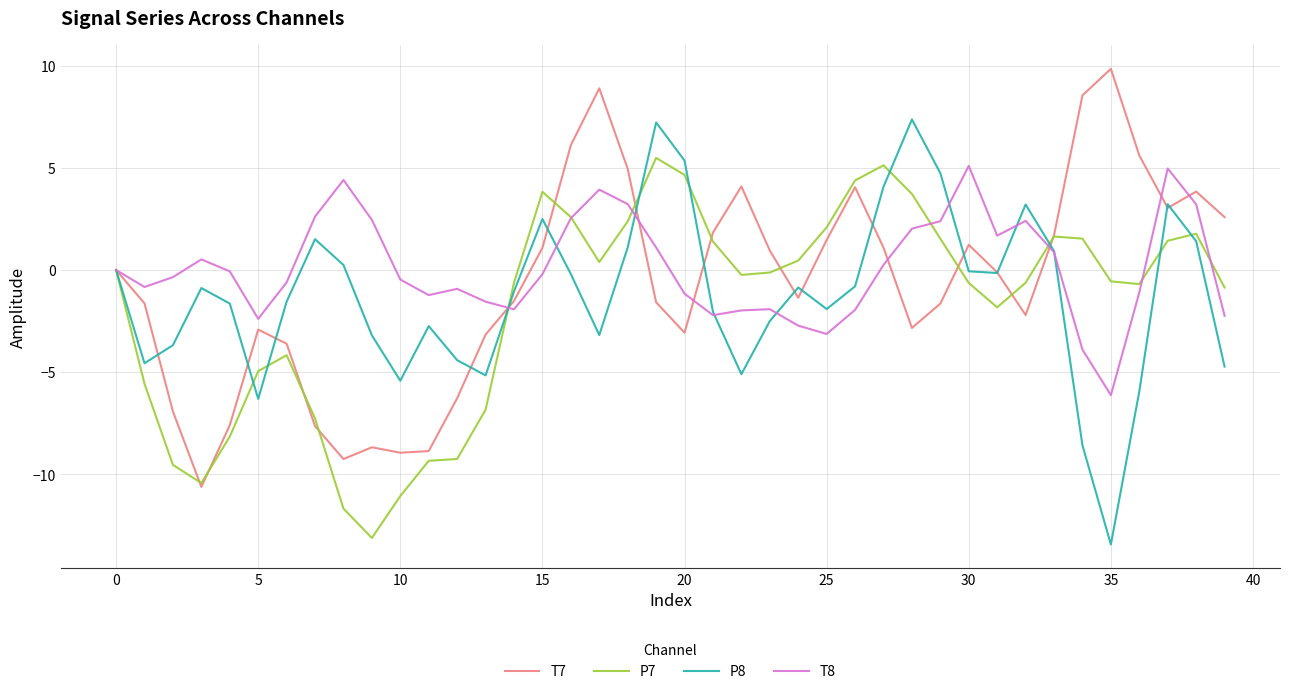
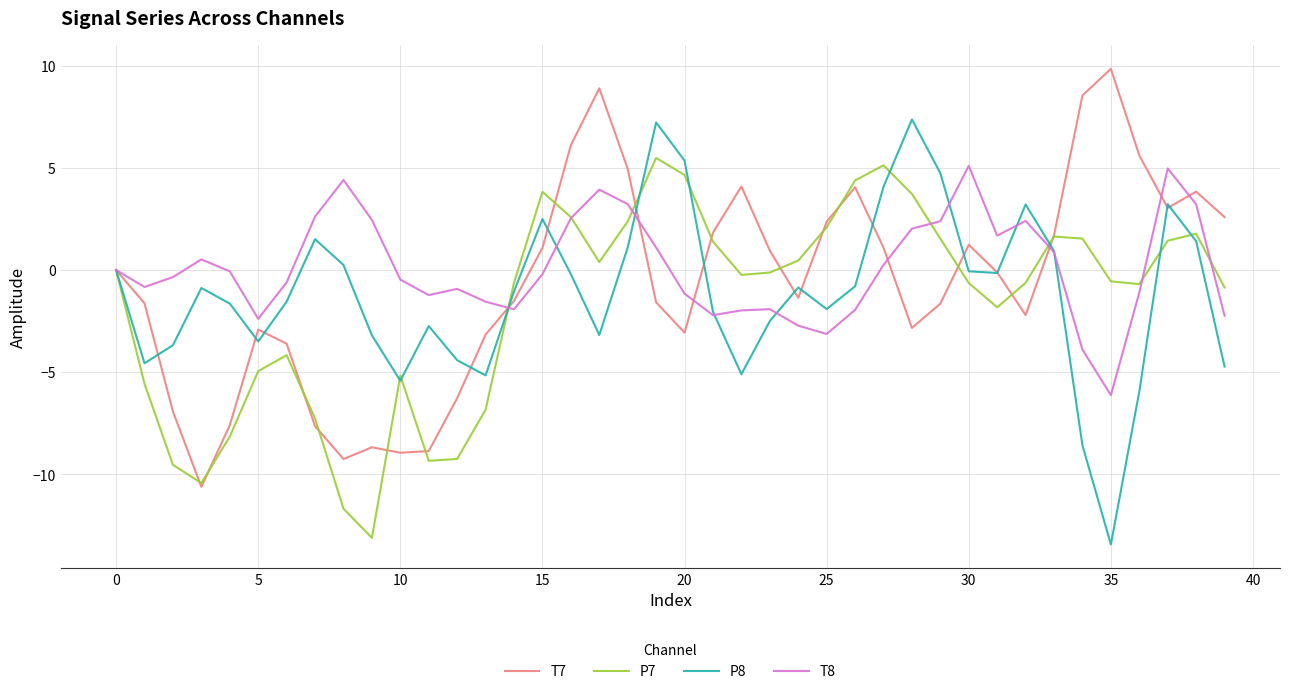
P8, 5: -6.3 -> -3.5
P7, 10: -11.1 -> -5.2
T7, 25: 1.5 -> 2.4
